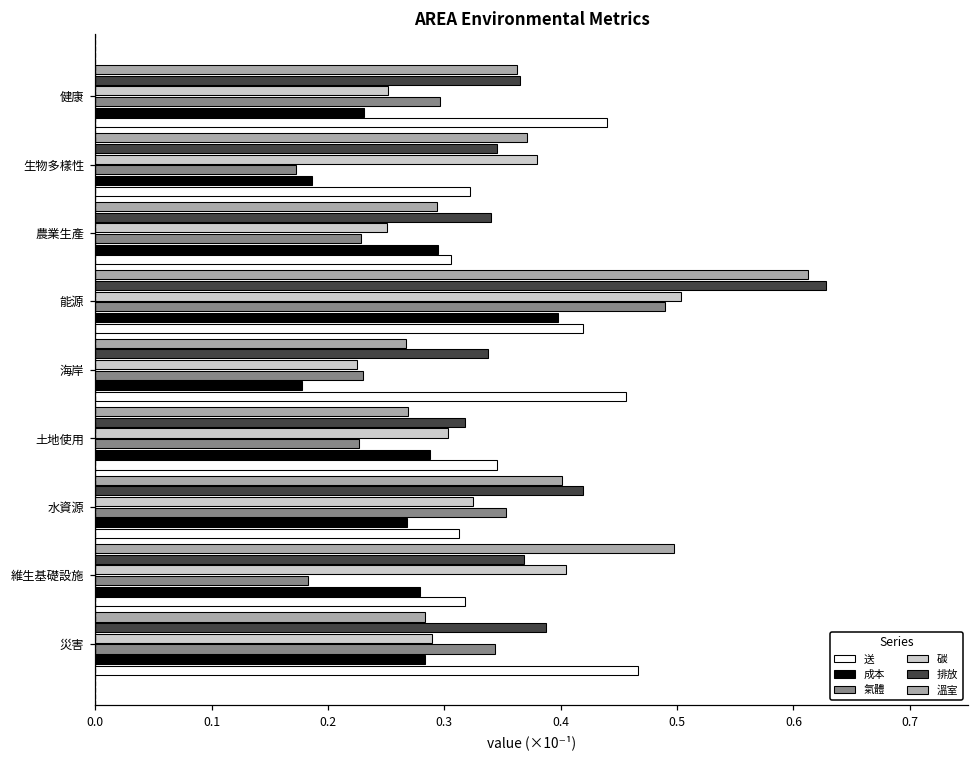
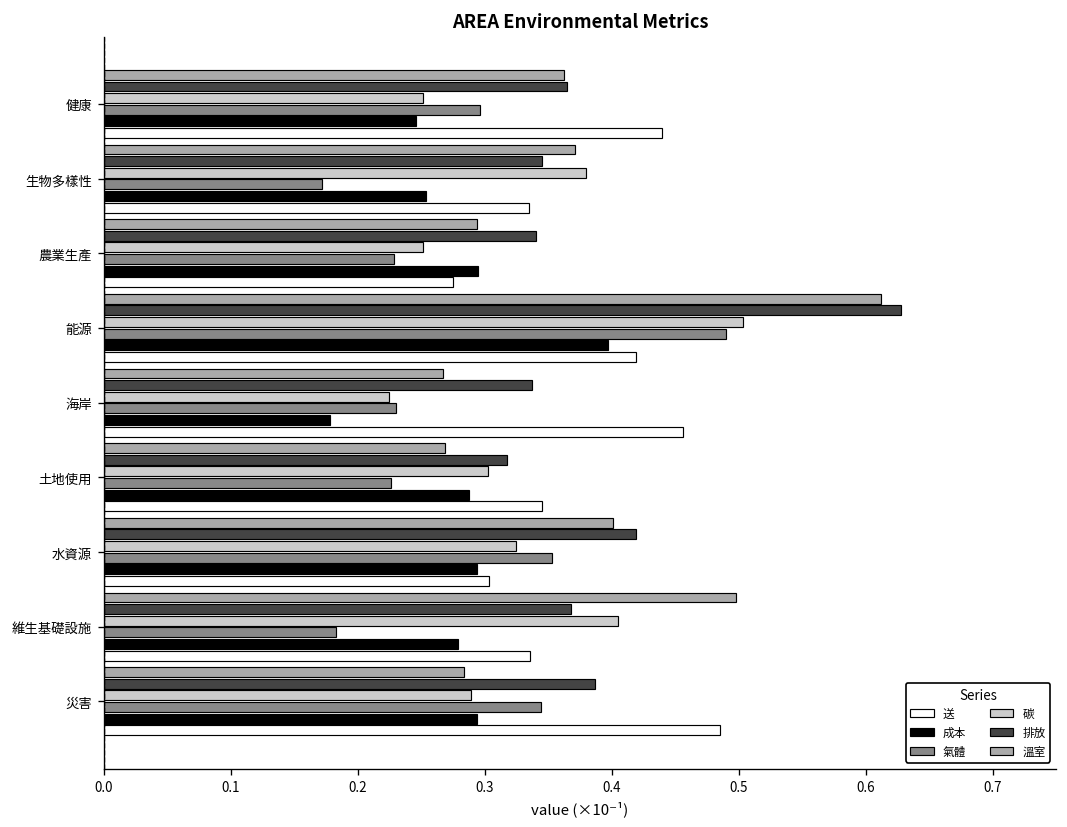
成本, 健康: 0.231 -> 0.246
成本, 生物多樣性: 0.186 -> 0.254
送, 生物多樣性: 0.323 -> 0.335
送, 農業生產: 0.306 -> 0.275
成本, 水資源: 0.268 -> 0.294
送, 水資源: 0.313 -> 0.303
送, 維生基礎設施: 0.317 -> 0.336
成本, 災害: 0.283 -> 0.294
送, 災害: 0.467 -> 0.486
